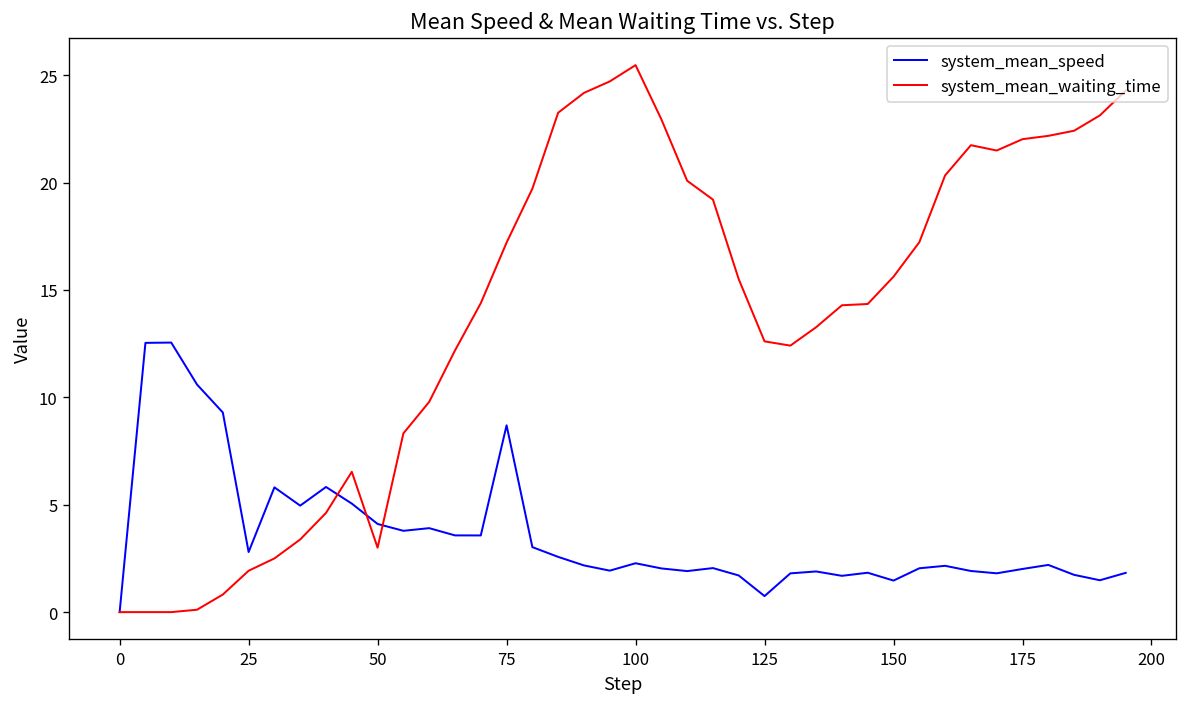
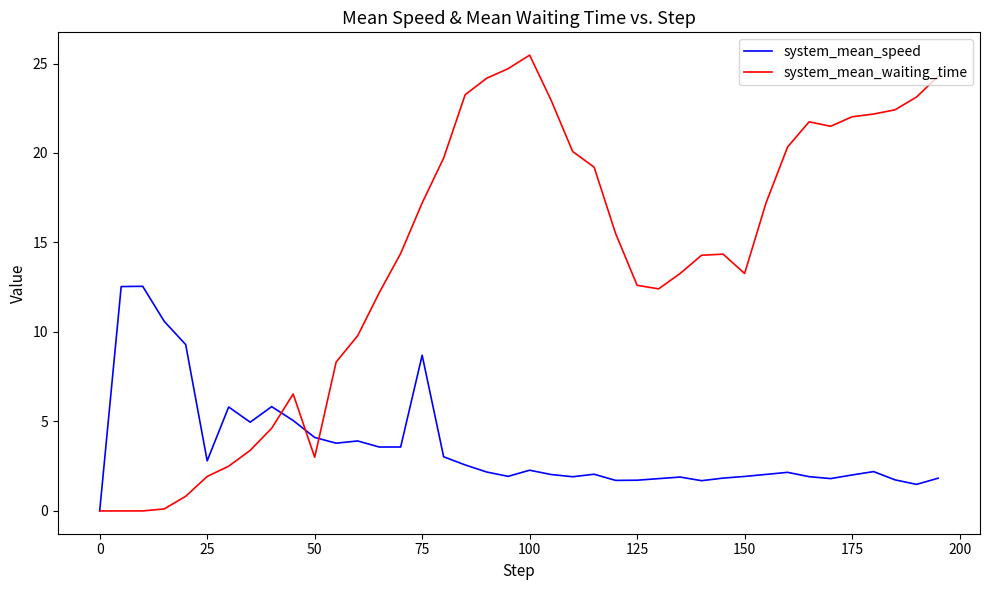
system_mean_speed, 125: 0.7 -> 1.7
system_mean_speed, 150: 1.5 -> 1.9
system_mean_waiting_time, 150: 15.6 -> 13.3
